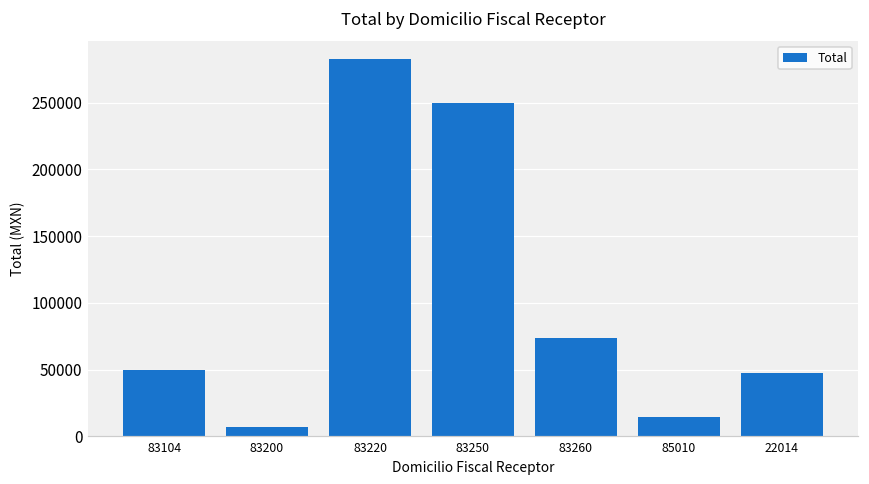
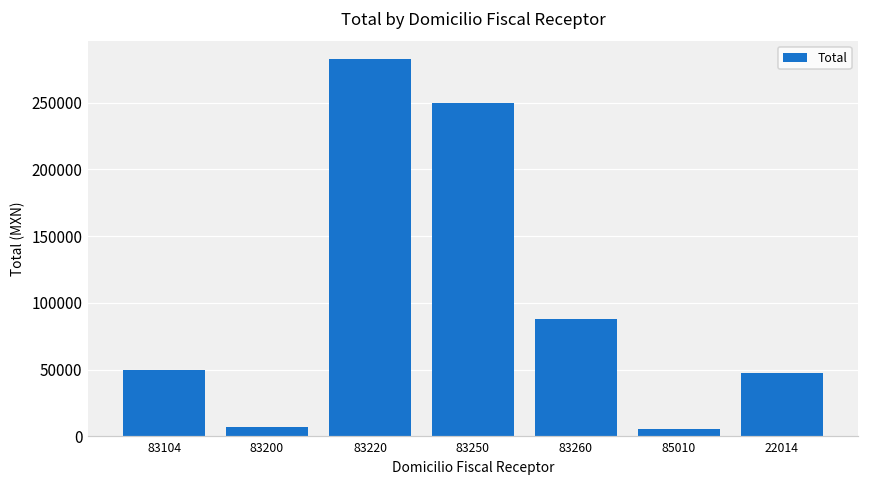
83260: 74000 -> 88000
85010: 14000 -> 6000
